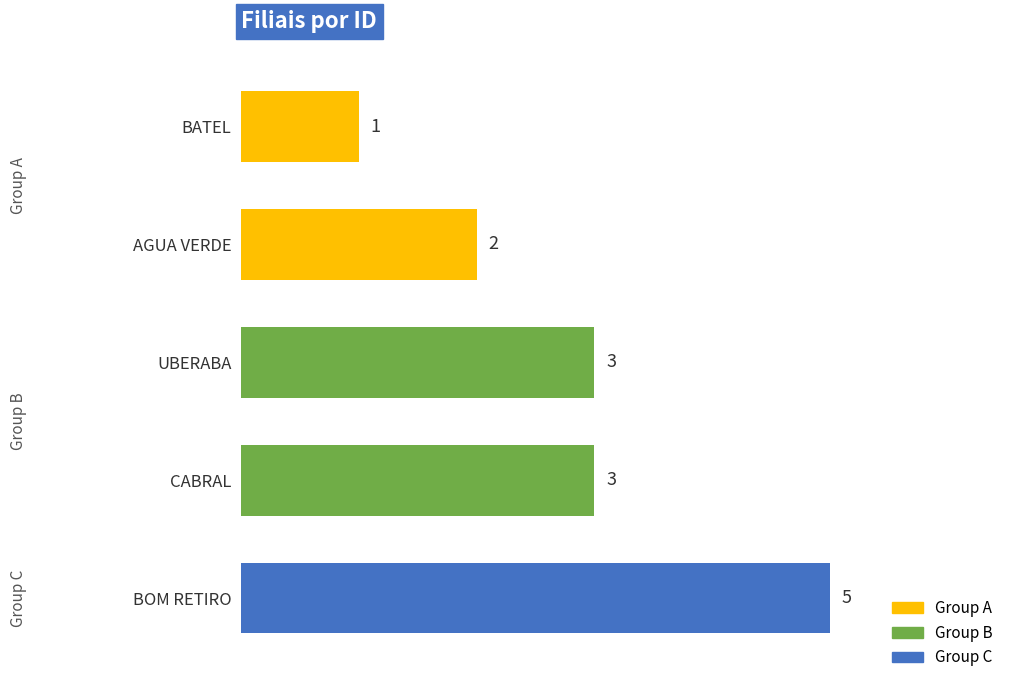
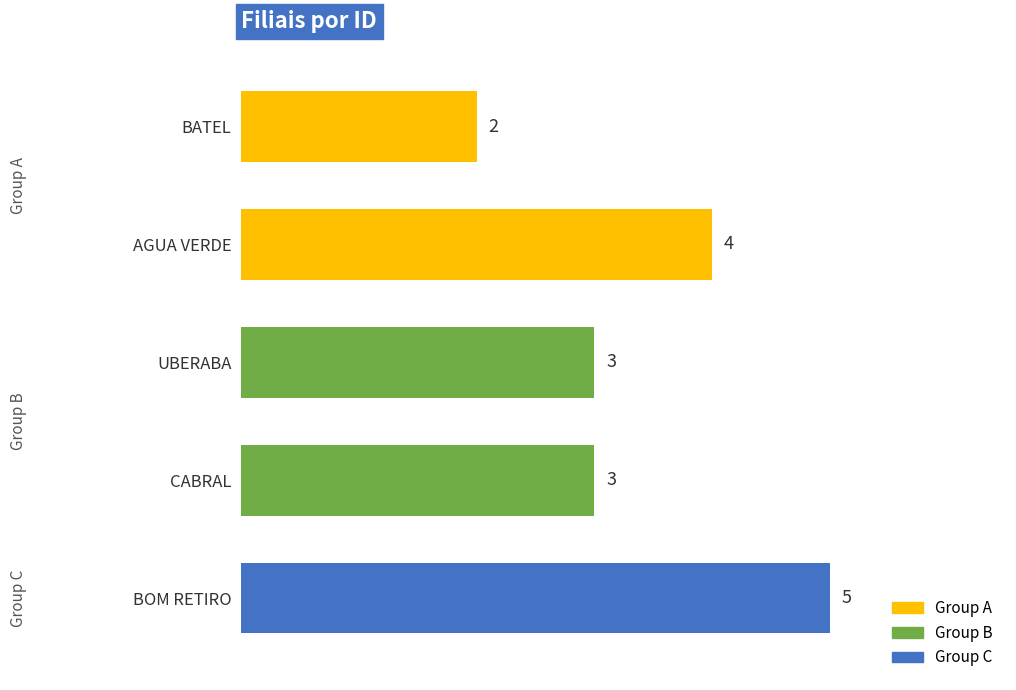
BATEL: 1 -> 2
AGUA VERDE: 2 -> 4
